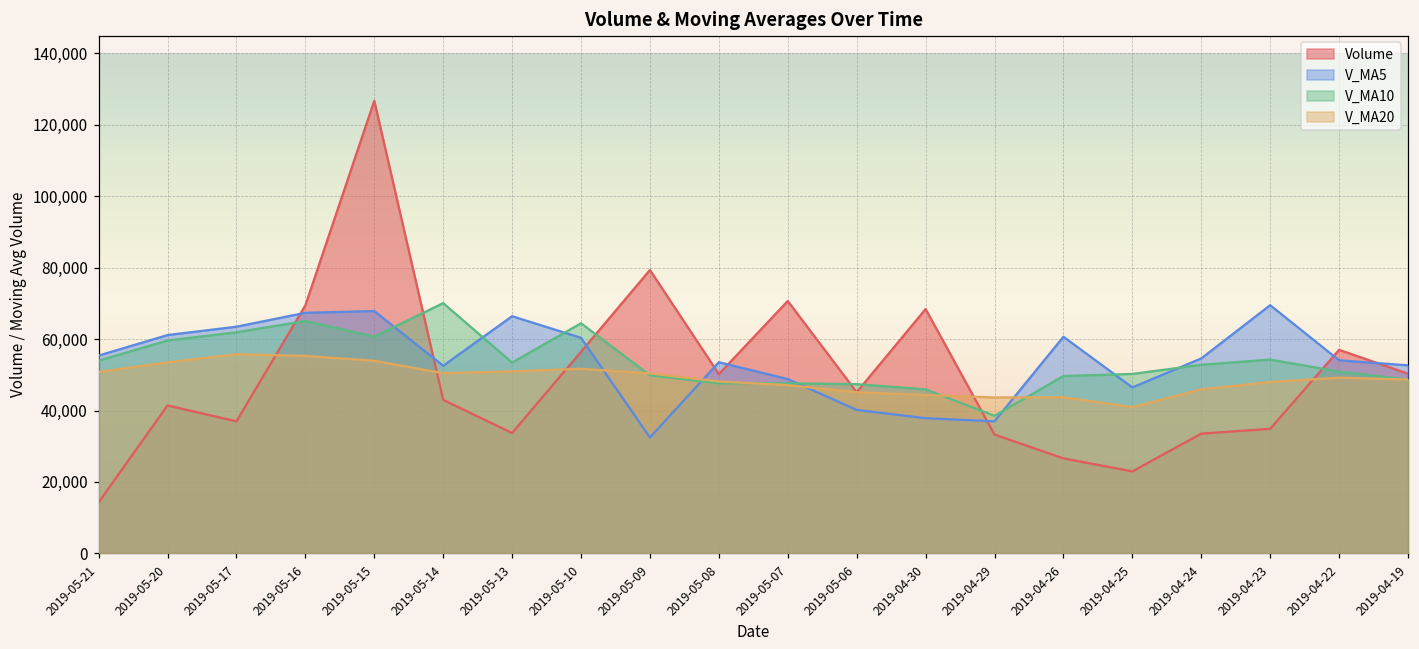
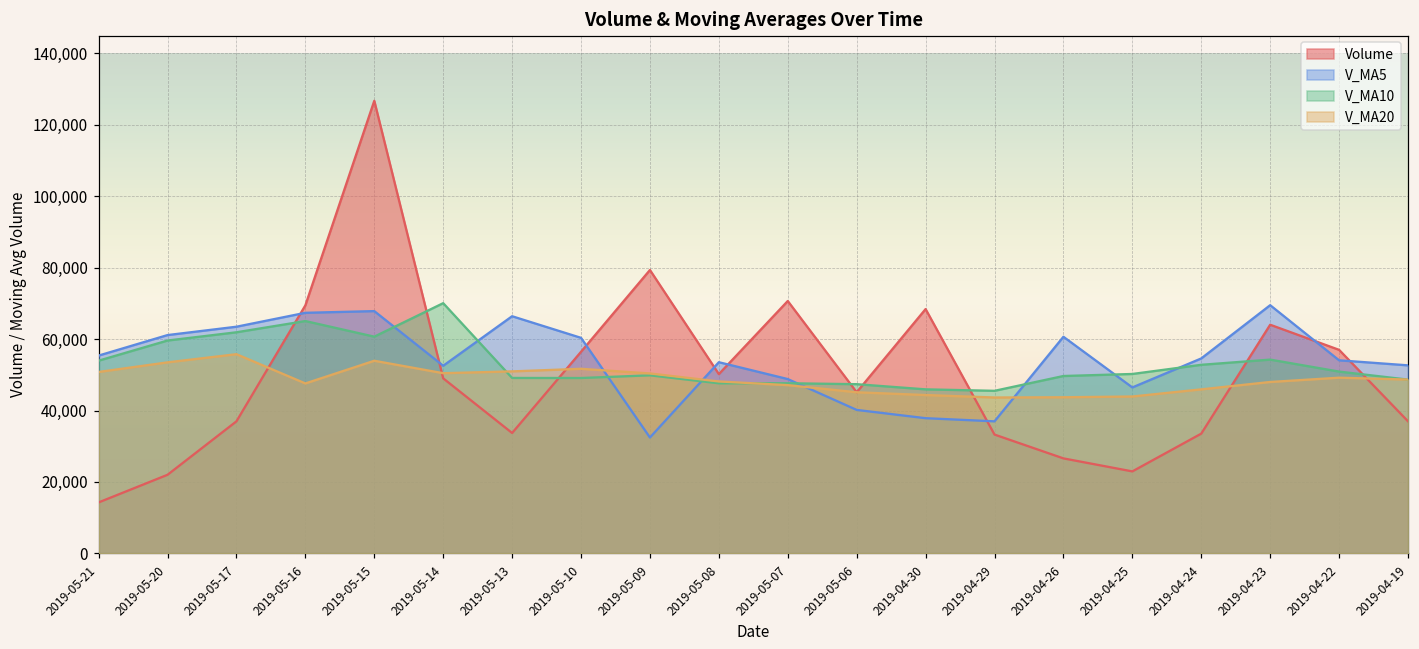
Volume, 2019-05-20: 41,000 -> 22,000
V_MA20, 2019-05-16: 55,000 -> 48,000
Volume, 2019-05-14: 43,000 -> 49,000
V_MA10, 2019-05-13: 53,000 -> 49,000
V_MA10, 2019-05-10: 64,000 -> 49,000
V_MA10, 2019-04-29: 39,000 -> 46,000
V_MA20, 2019-04-25: 41,000 -> 44,000
Volume, 2019-04-23: 35,000 -> 64,000
Volume, 2019-04-19: 50,000 -> 37,000
